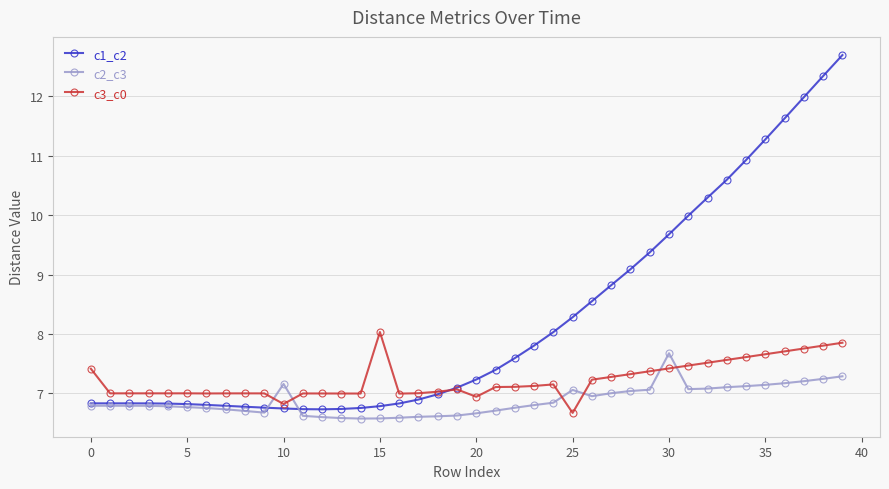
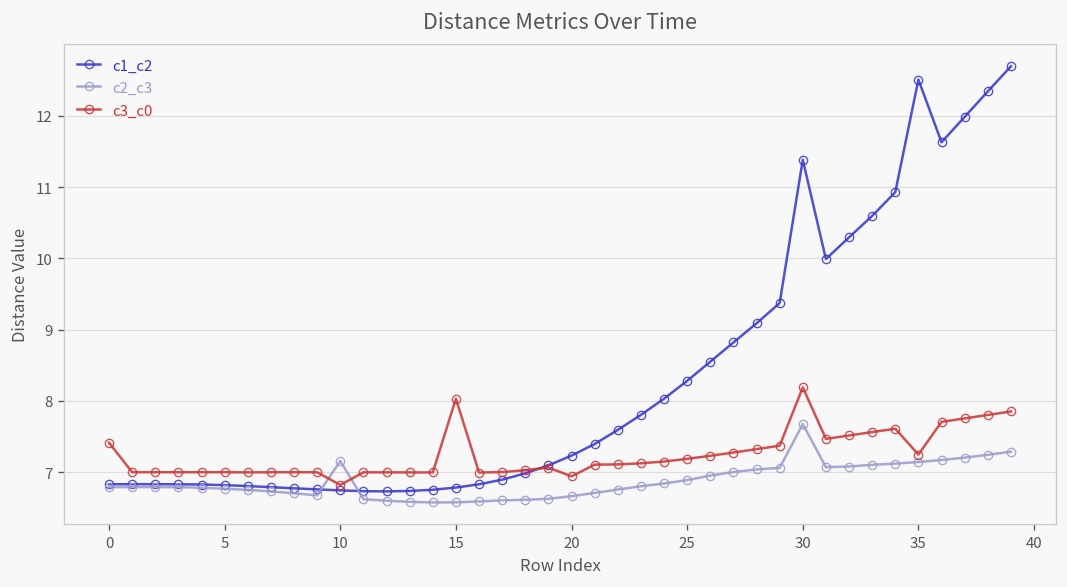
c2_c3, 25: 7.1 -> 6.9
c3_c0, 25: 6.7 -> 7.2
c1_c2, 30: 9.7 -> 11.4
c3_c0, 30: 7.4 -> 8.2
c1_c2, 35: 11.3 -> 12.5
c3_c0, 35: 7.7 -> 7.2
